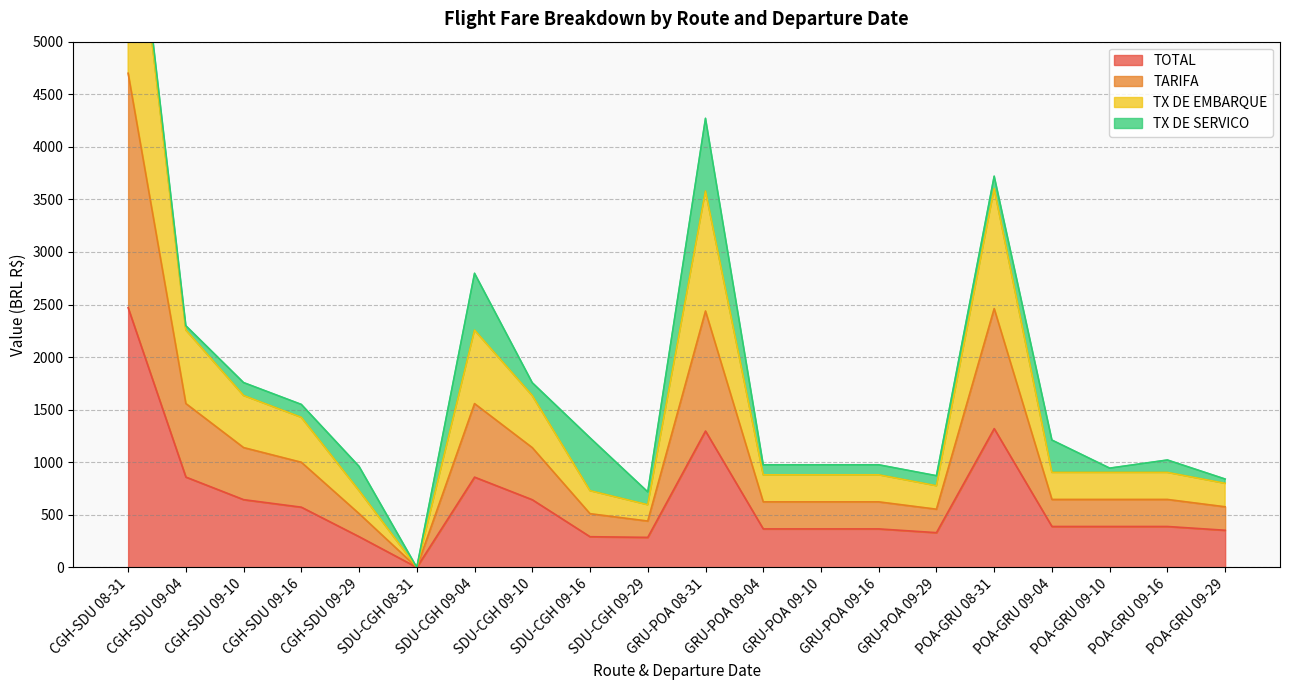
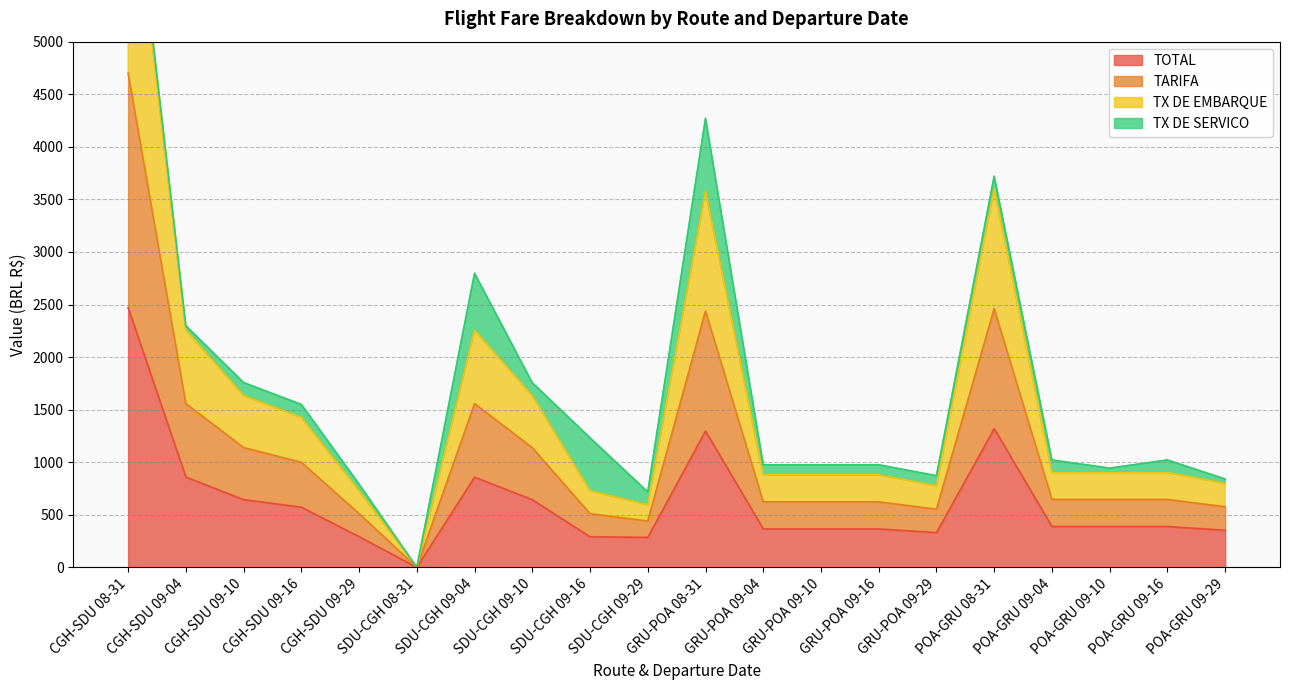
TX DE SERVICO, CGH-SDU 09-29: 230 -> 60
TX DE SERVICO, POA-GRU 09-04: 310 -> 120
